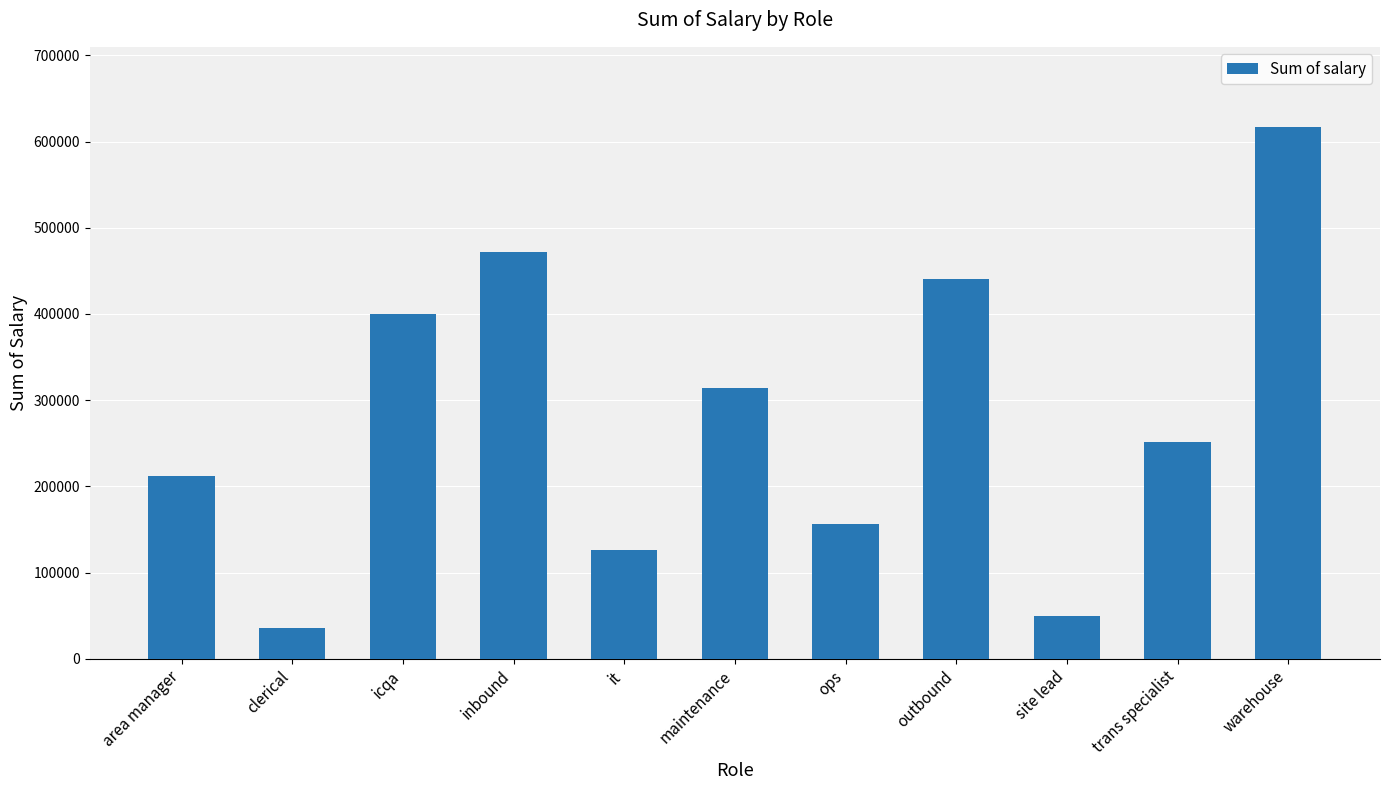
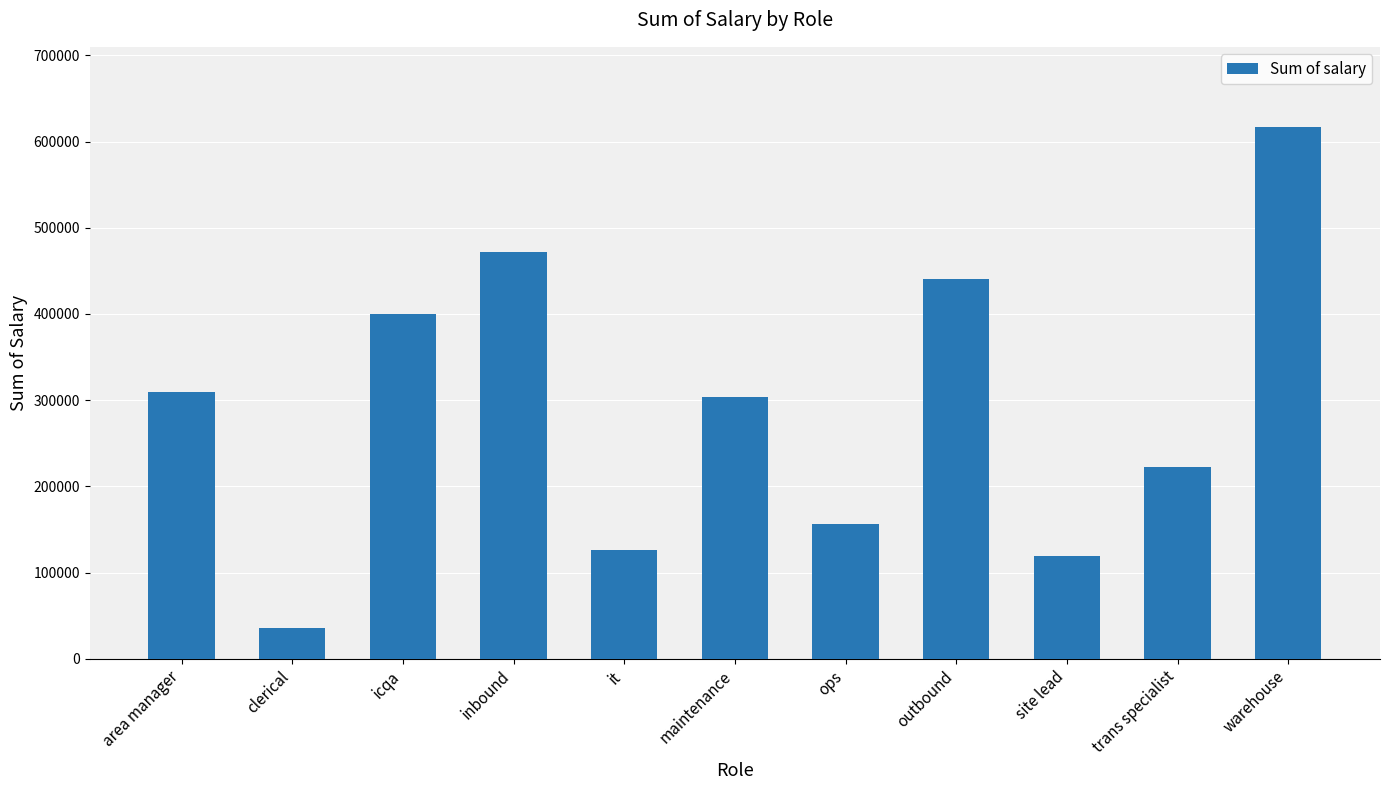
area manager: 210000 -> 310000
maintenance: 310000 -> 300000
site lead: 50000 -> 120000
trans specialist: 250000 -> 220000
